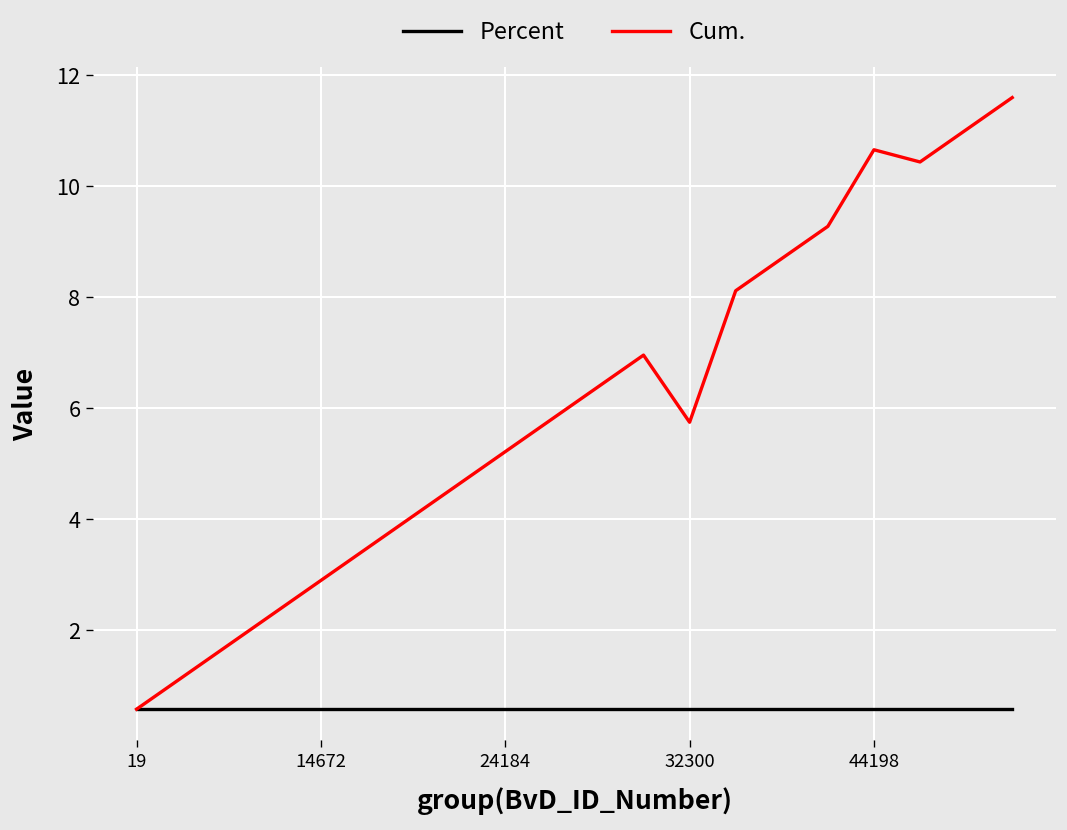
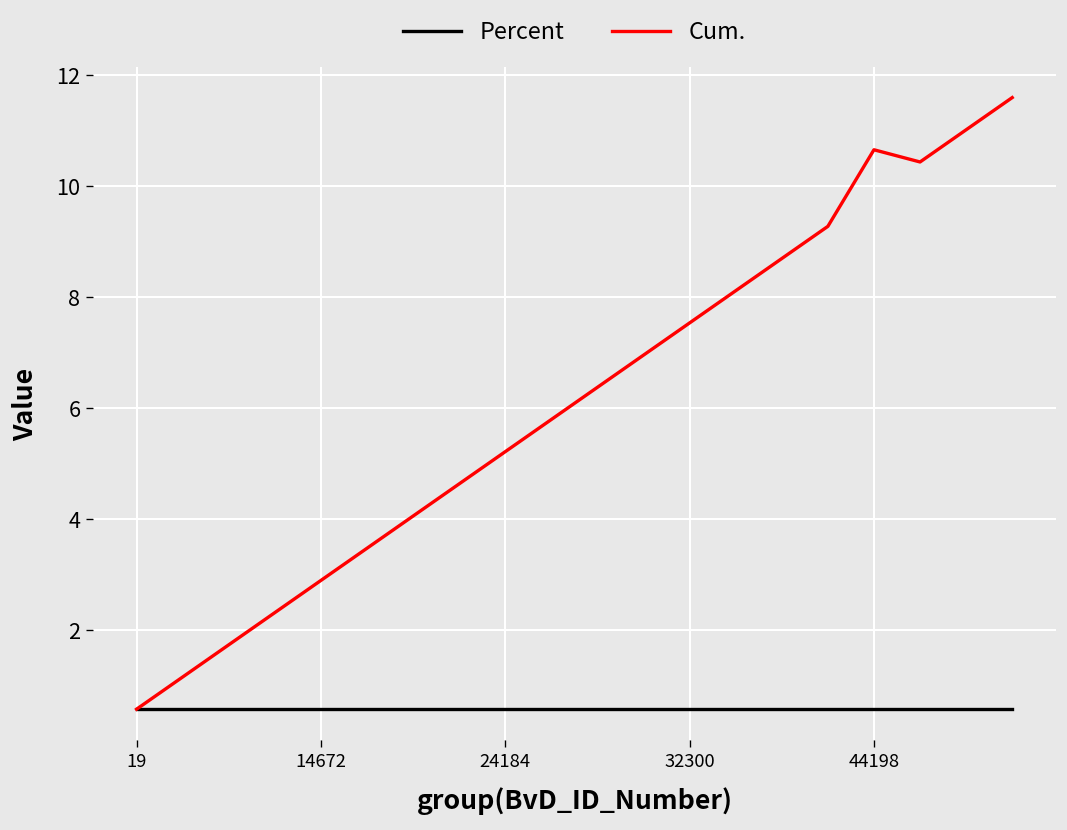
Cum., 32300: 5.8 -> 7.5
